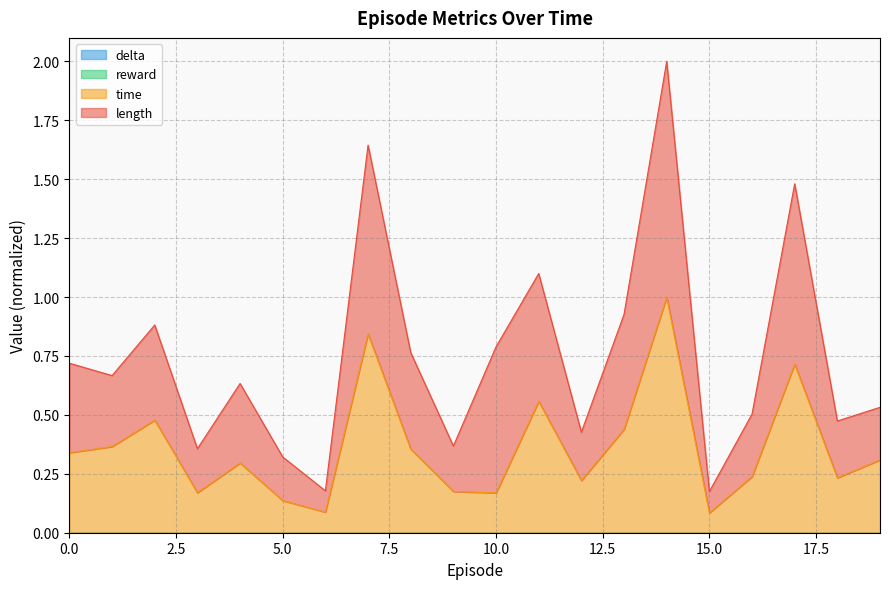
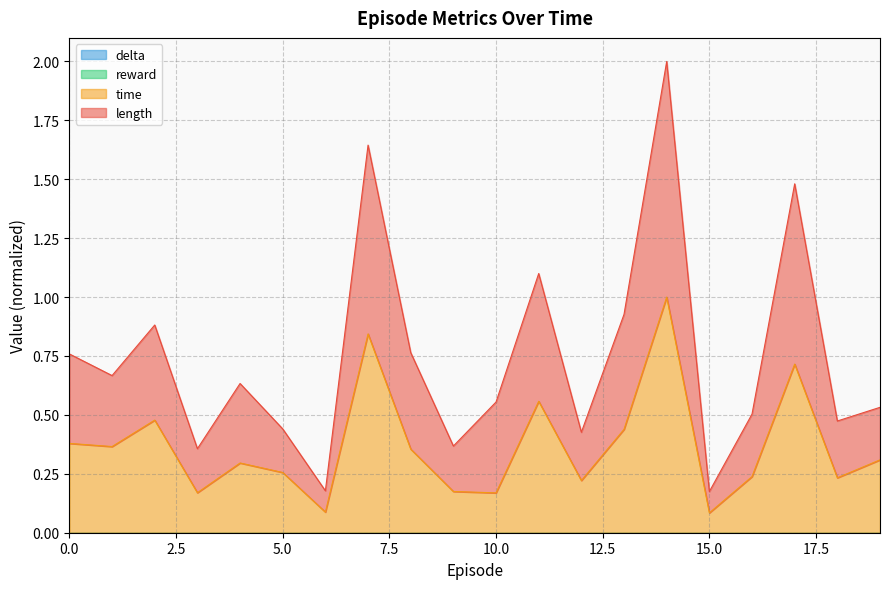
time, 0.0: 0.34 -> 0.38
time, 5.0: 0.14 -> 0.26
length, 10.0: 0.62 -> 0.39
